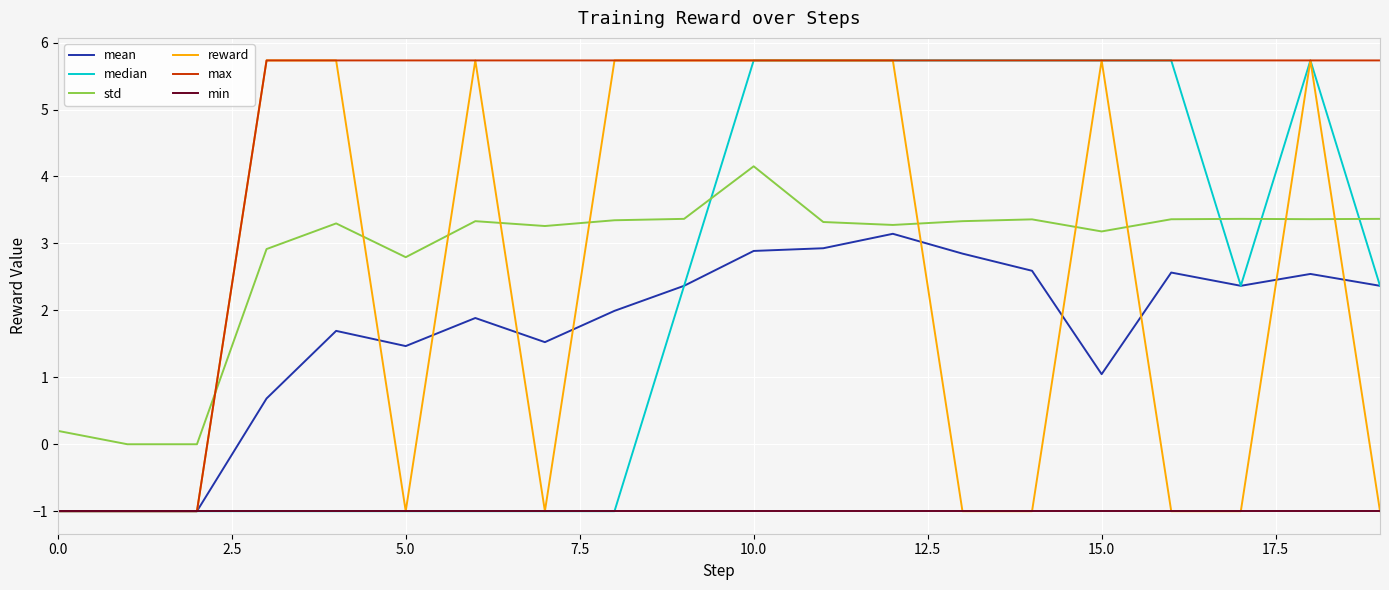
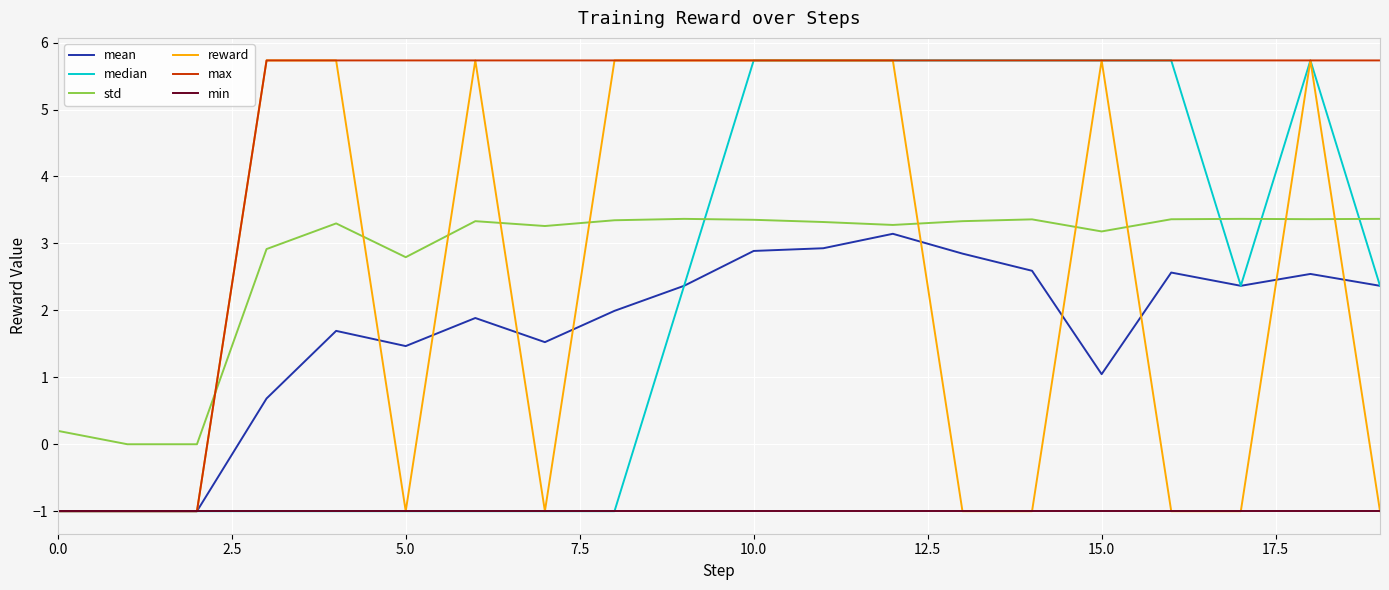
std, 10.0: 4.2 -> 3.4
